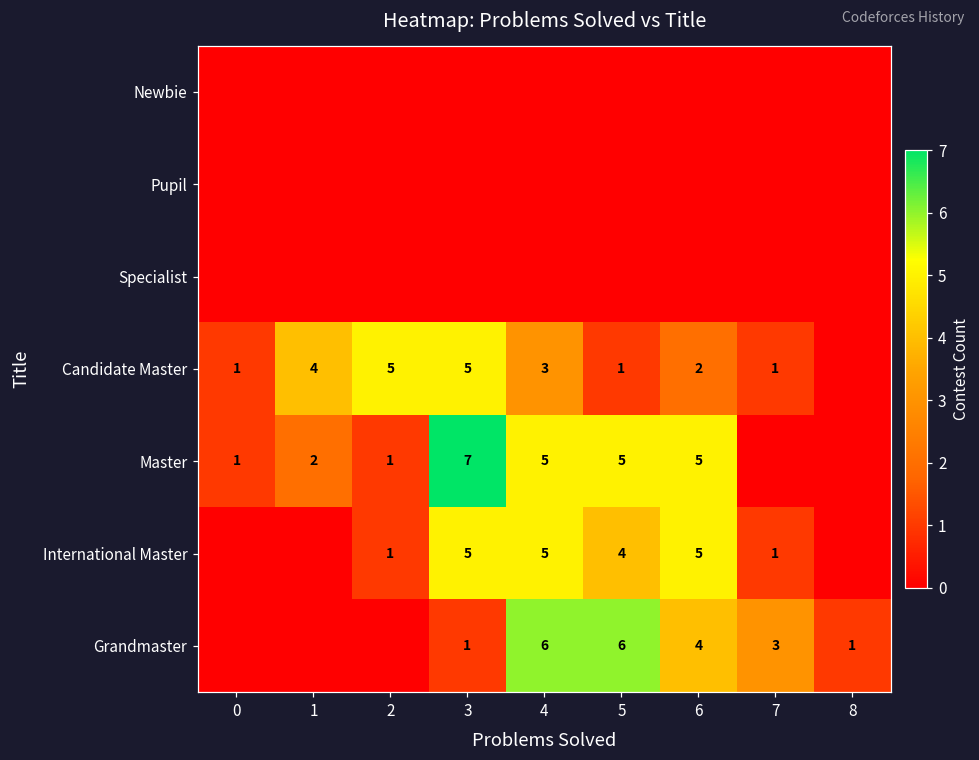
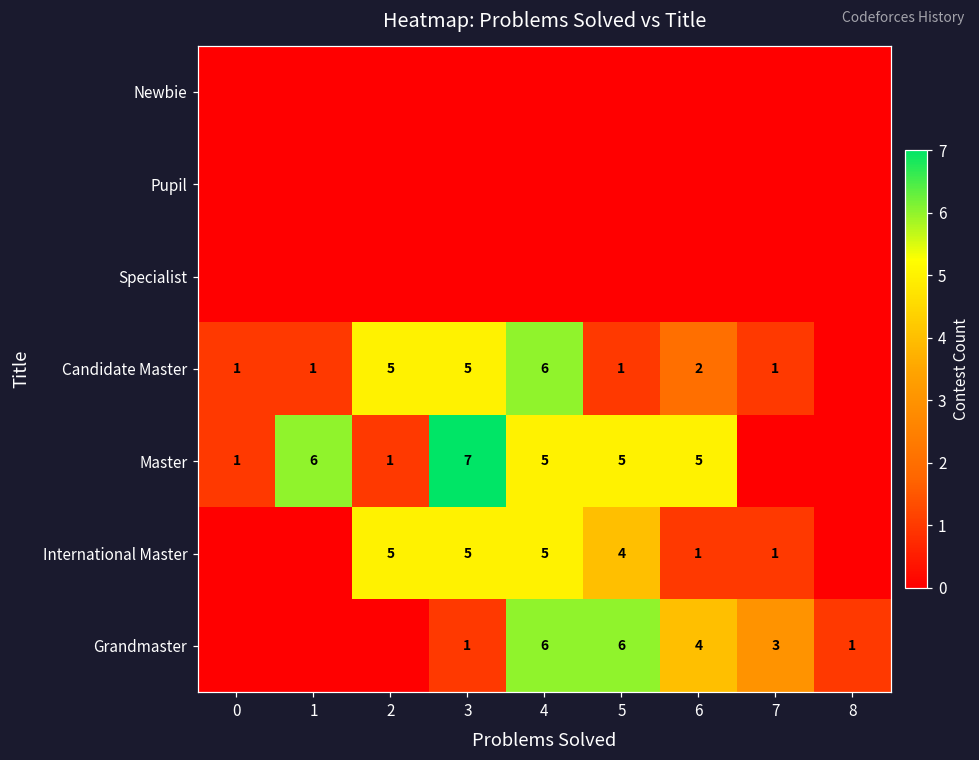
Candidate Master, 1: 4 -> 1
Candidate Master, 4: 3 -> 6
Master, 1: 2 -> 6
International Master, 2: 1 -> 5
International Master, 6: 5 -> 1
